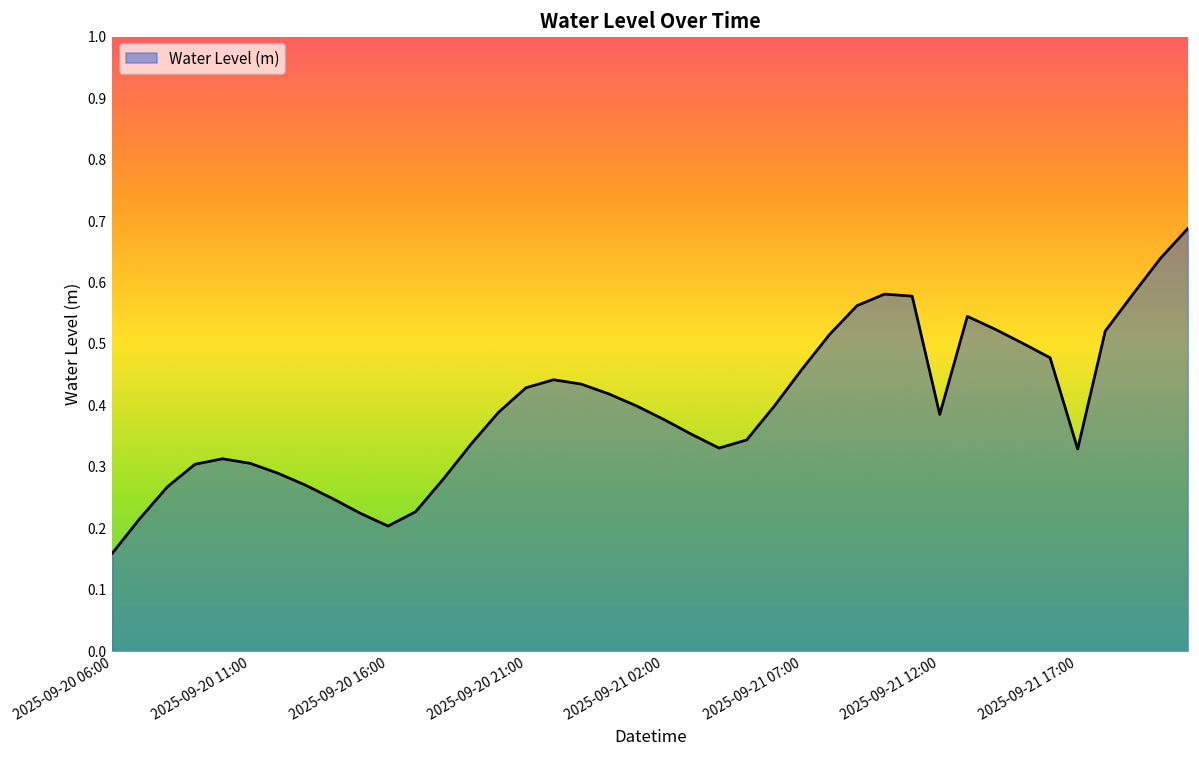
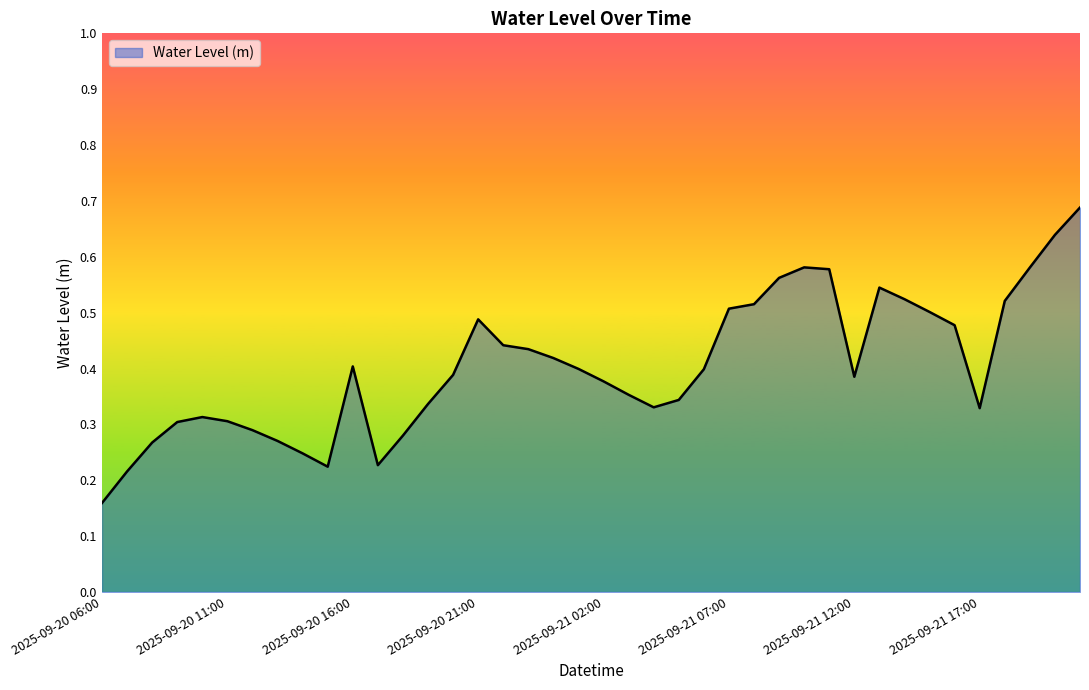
2025-09-20 16:00: 0.20 -> 0.40
2025-09-20 21:00: 0.43 -> 0.49
2025-09-21 07:00: 0.46 -> 0.51
